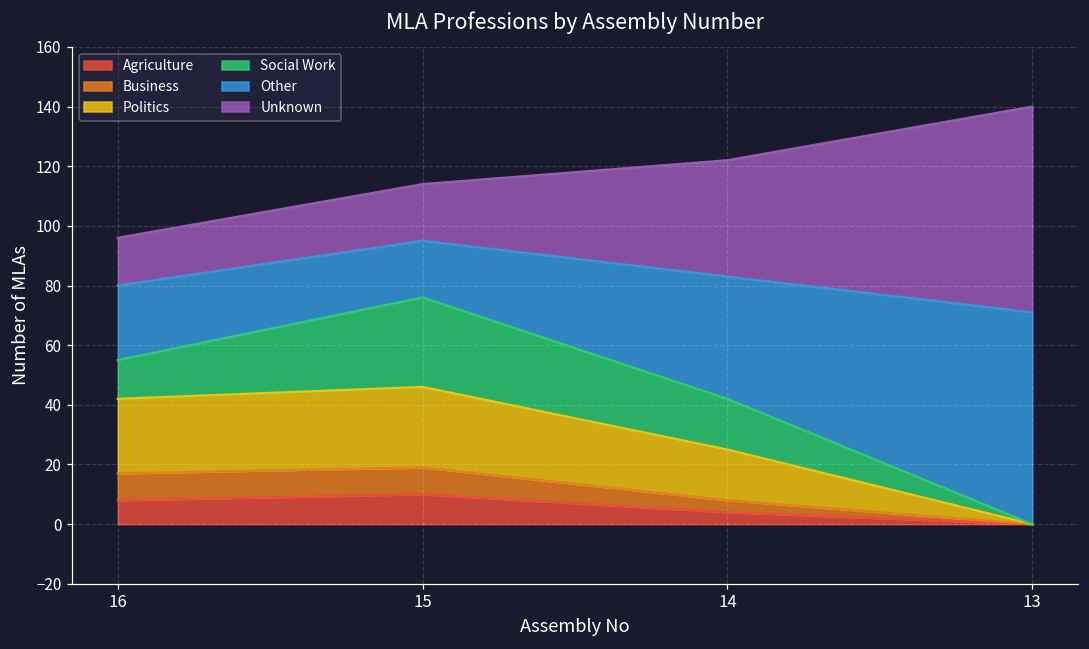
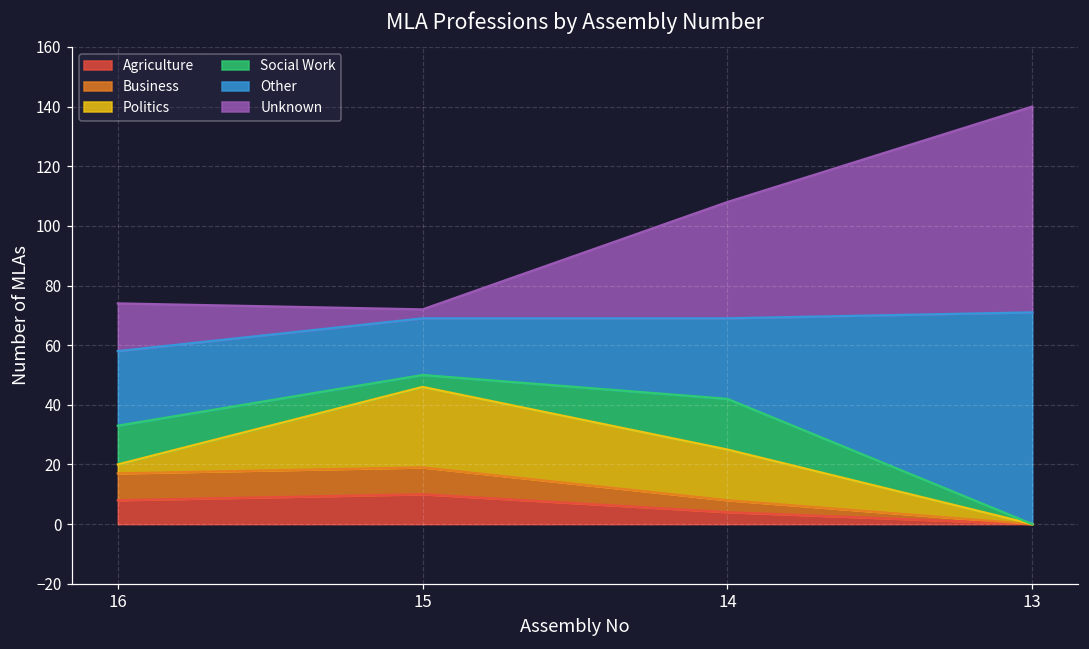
Politics, 16: 25 -> 3
Social Work, 15: 30 -> 4
Unknown, 15: 19 -> 3
Other, 14: 41 -> 27
